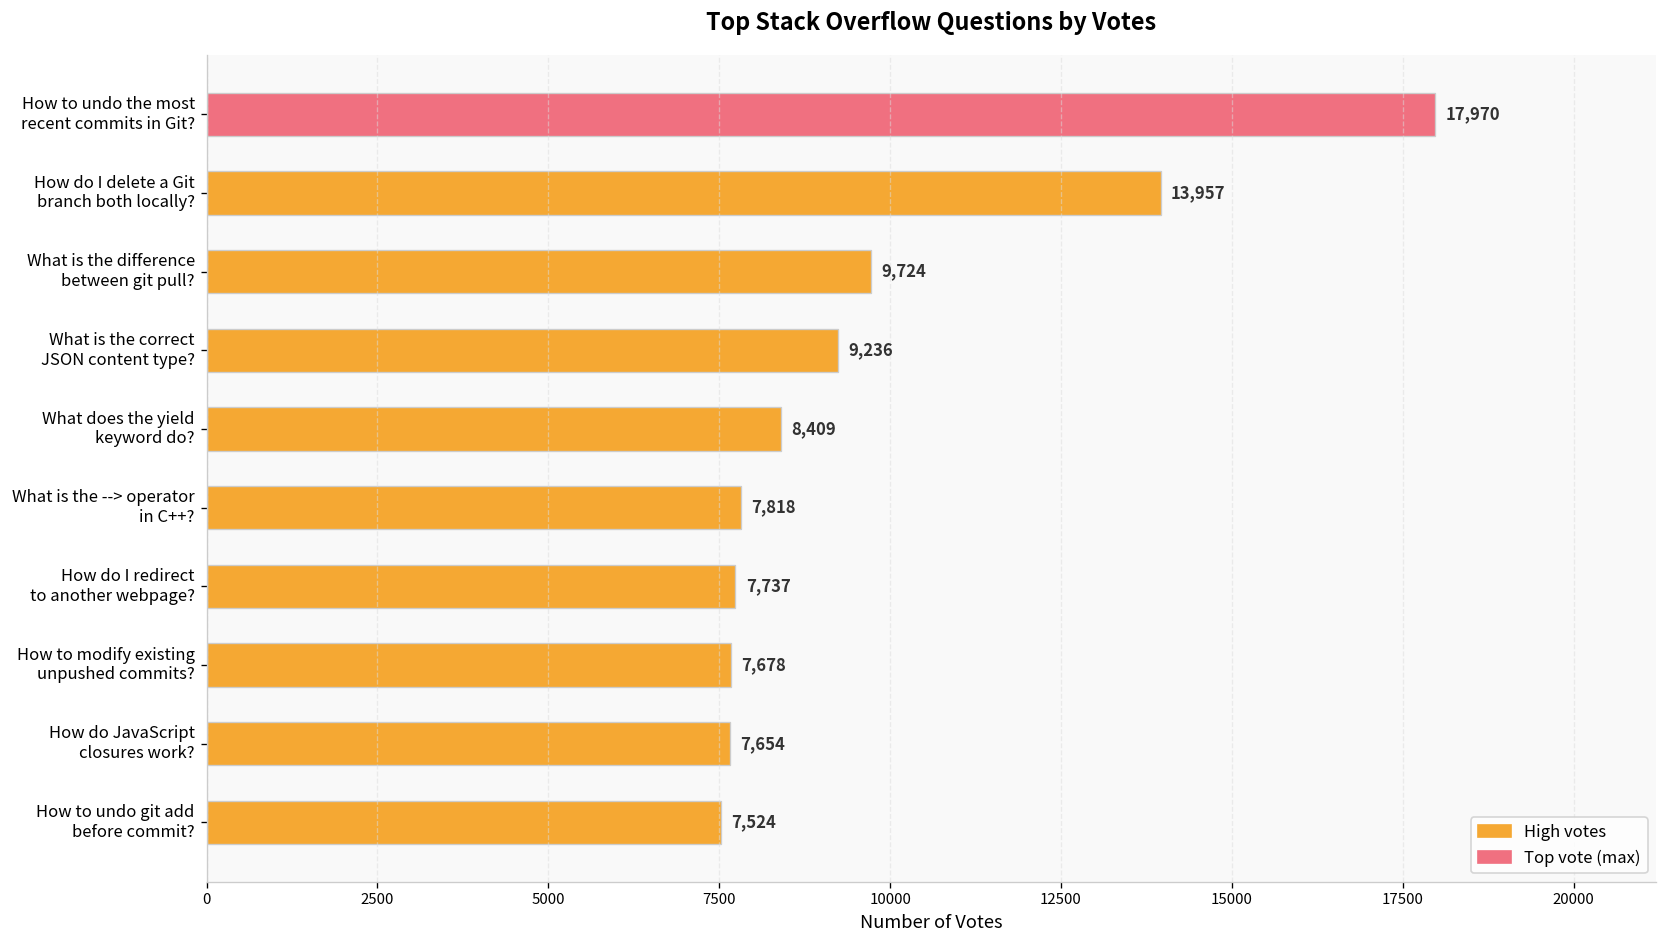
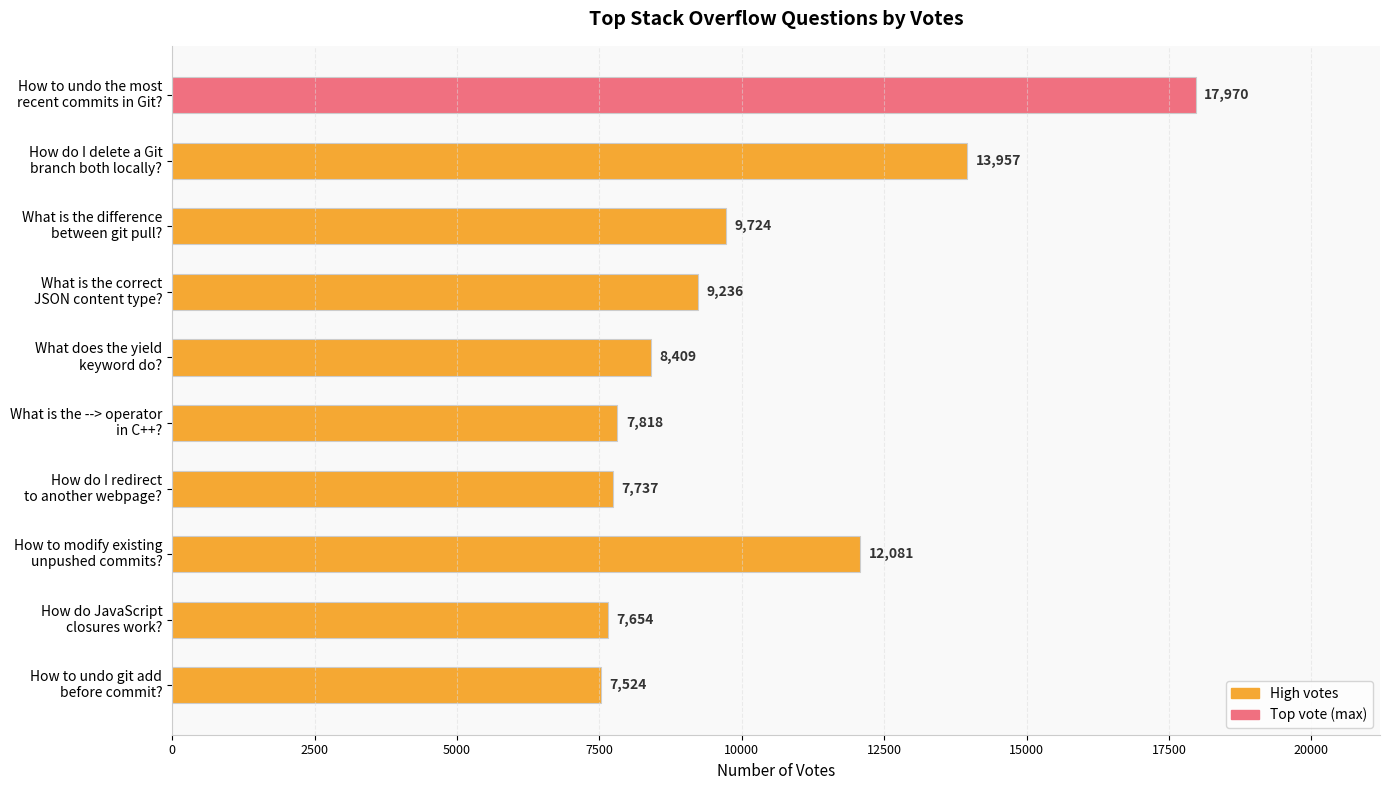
How to modify existing unpushed commits?: 7,678 -> 12,081
